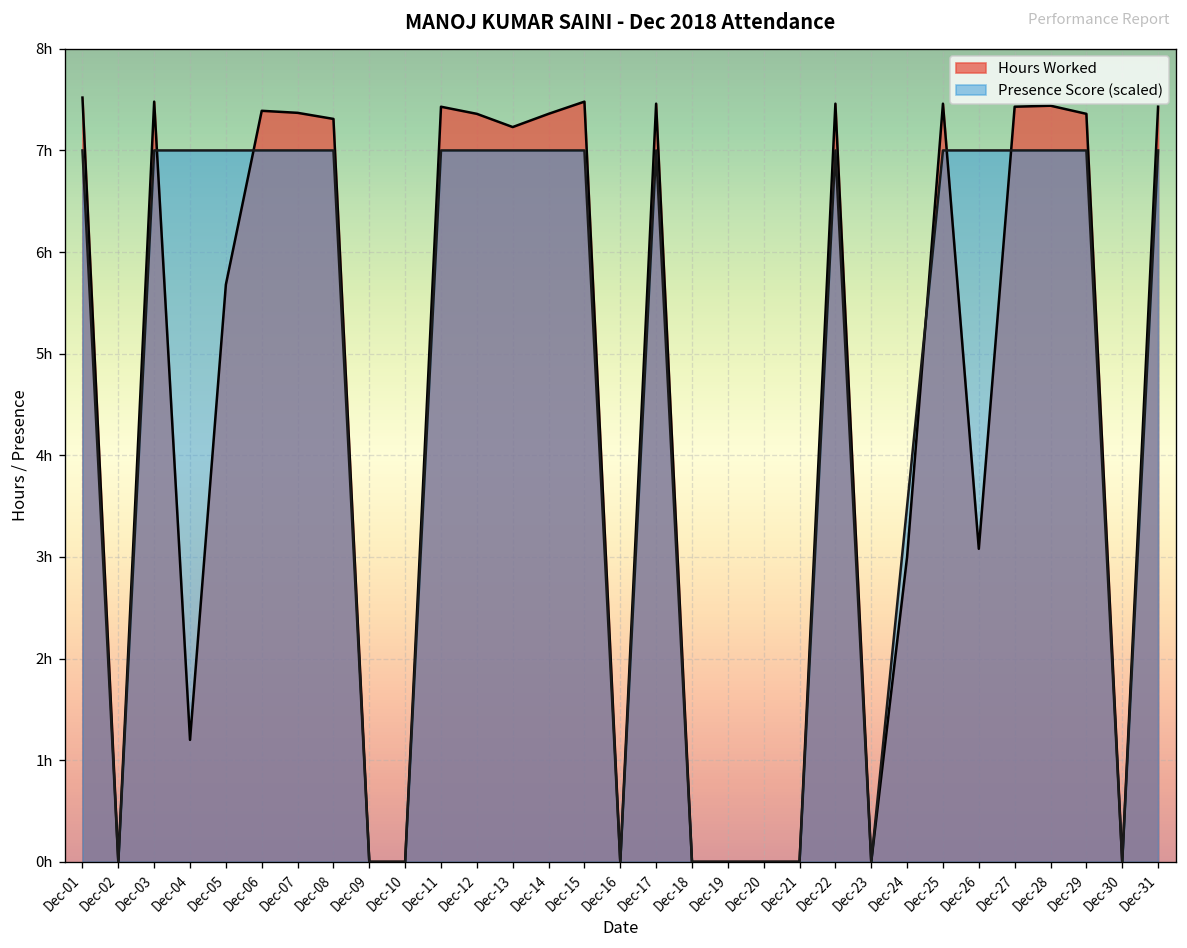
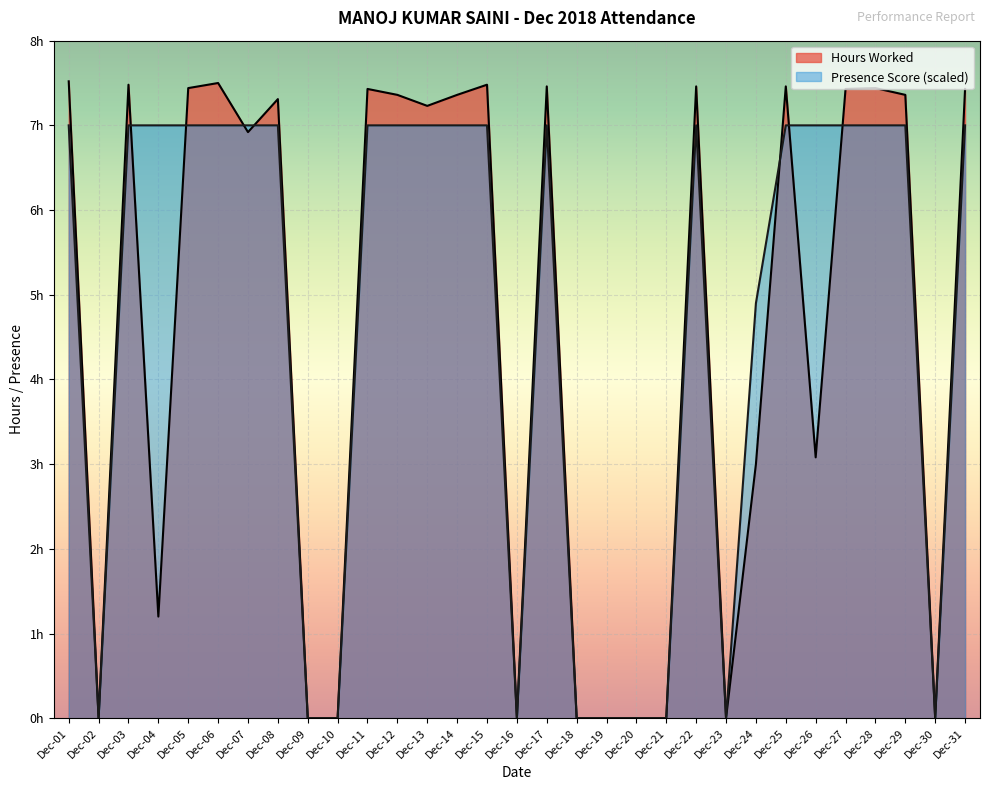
Hours Worked, Dec-05: 5.7h -> 7.4h
Hours Worked, Dec-06: 7.4h -> 7.5h
Hours Worked, Dec-07: 7.4h -> 6.9h
Presence Score (scaled), Dec-24: 3.5h -> 4.9h
